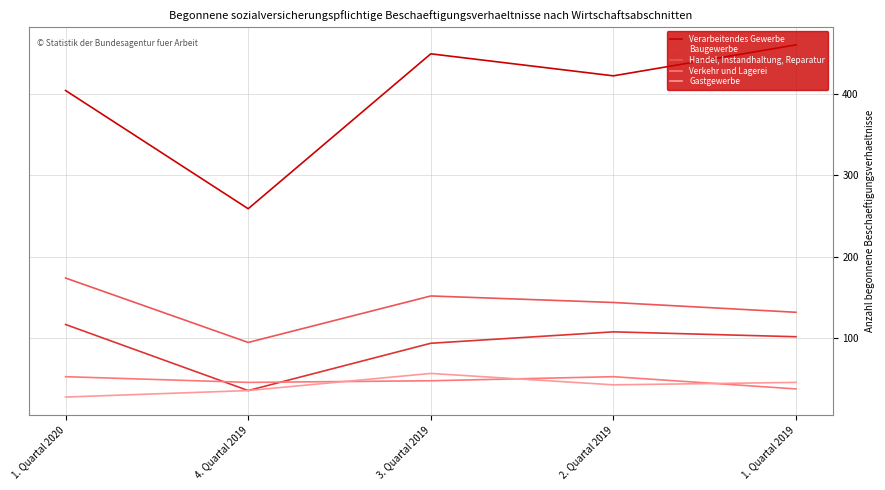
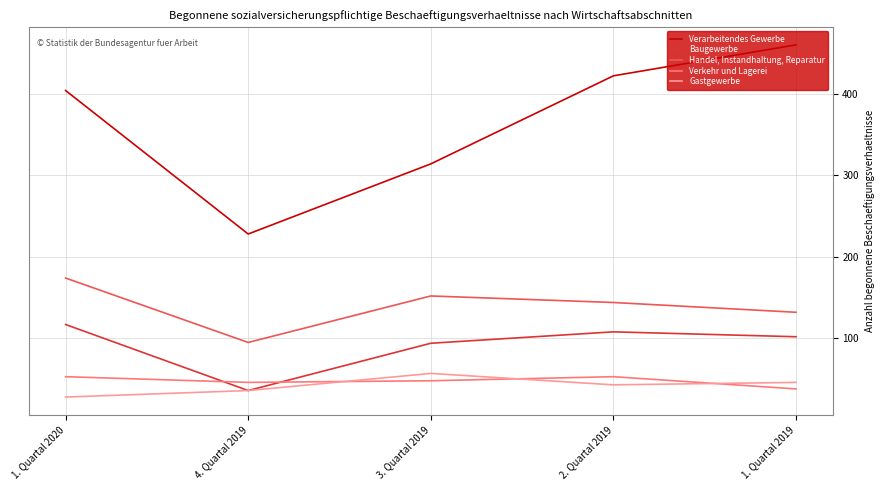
Verarbeitendes Gewerbe, 4. Quartal 2019: 260 -> 230
Verarbeitendes Gewerbe, 3. Quartal 2019: 450 -> 310
